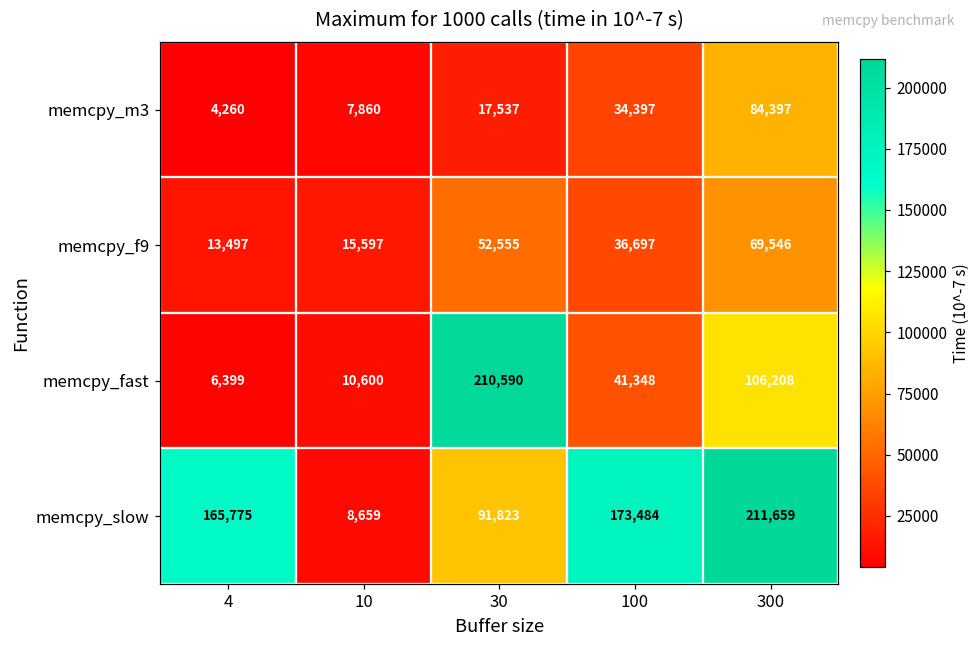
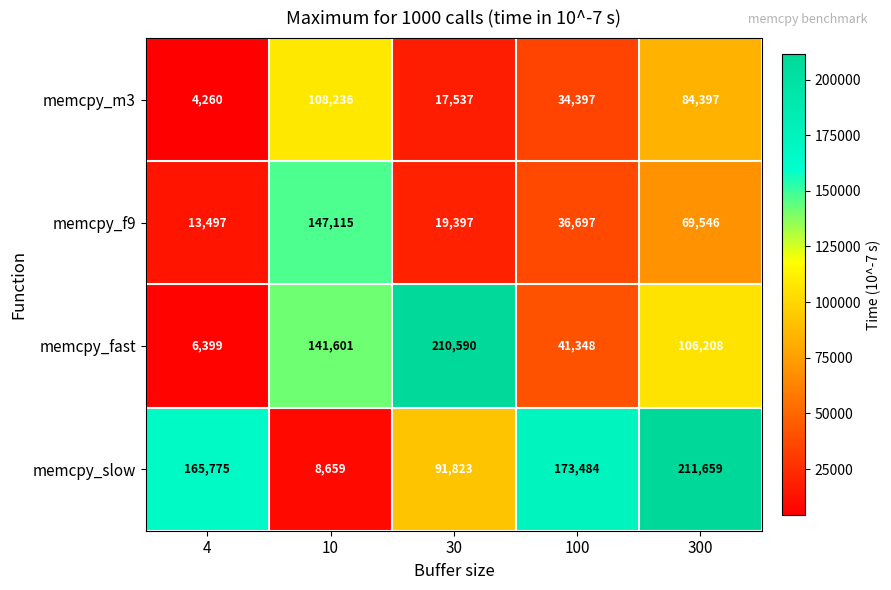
memcpy_m3, 10: 7,860 -> 108,236
memcpy_f9, 10: 15,597 -> 147,115
memcpy_f9, 30: 52,555 -> 19,397
memcpy_fast, 10: 10,600 -> 141,601
